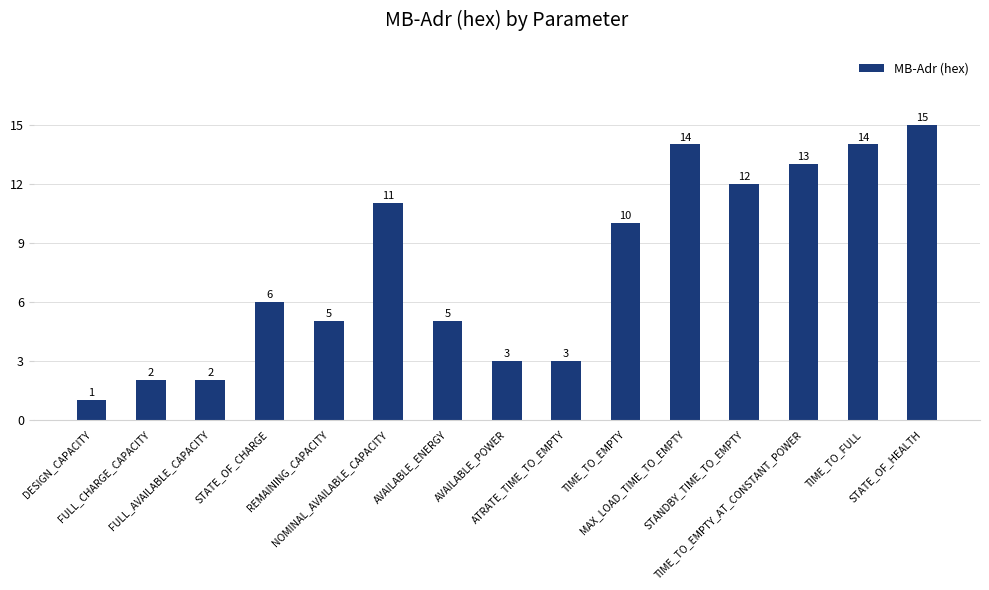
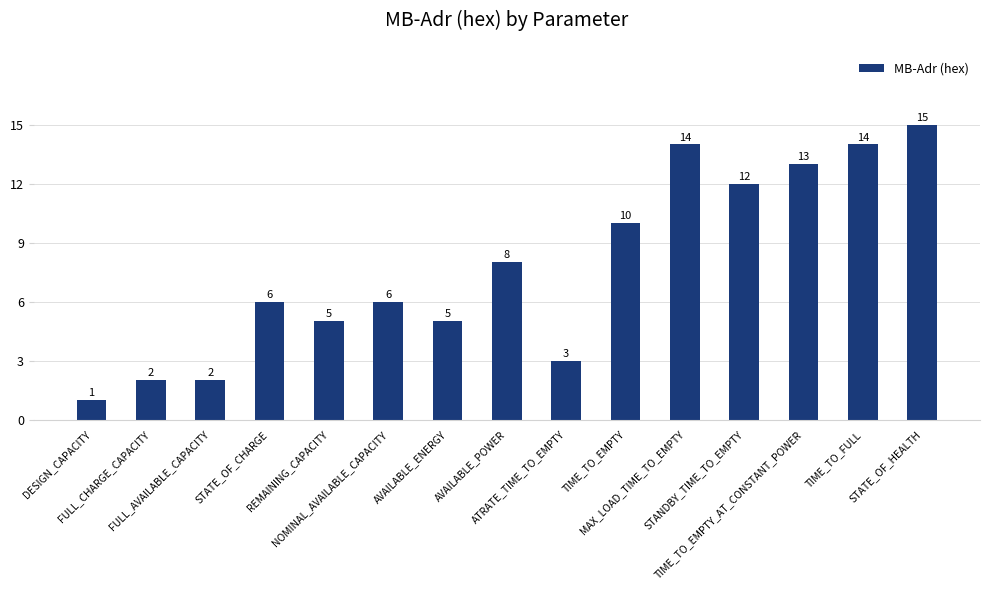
NOMINAL_AVAILABLE_CAPACITY: 11 -> 6
AVAILABLE_POWER: 3 -> 8
